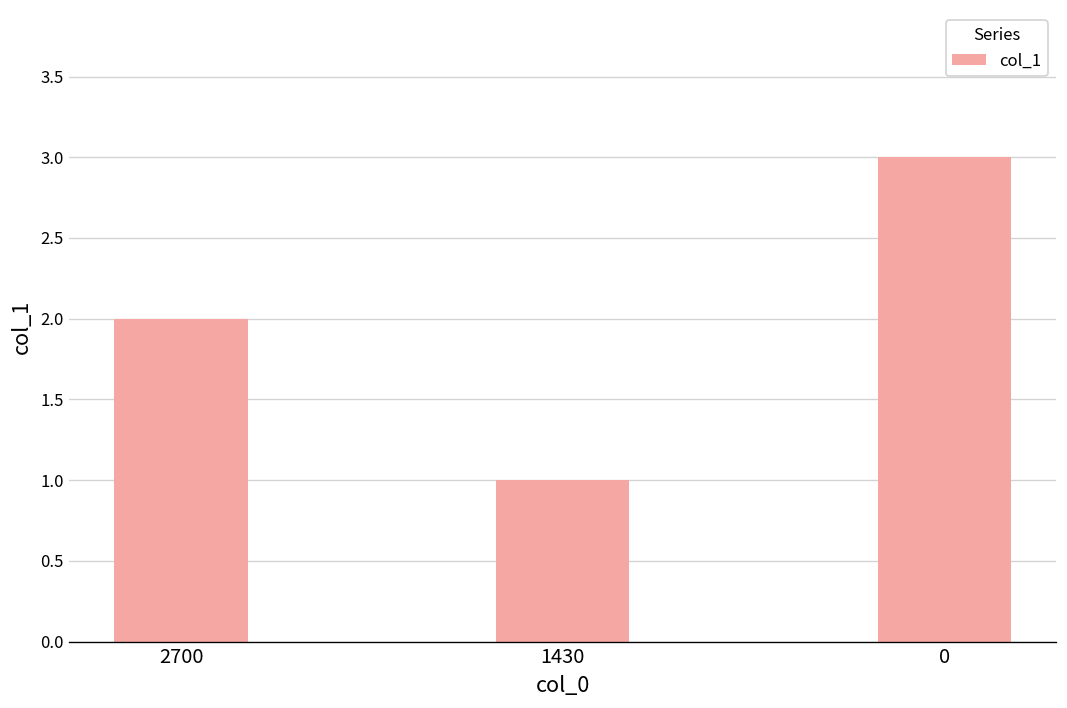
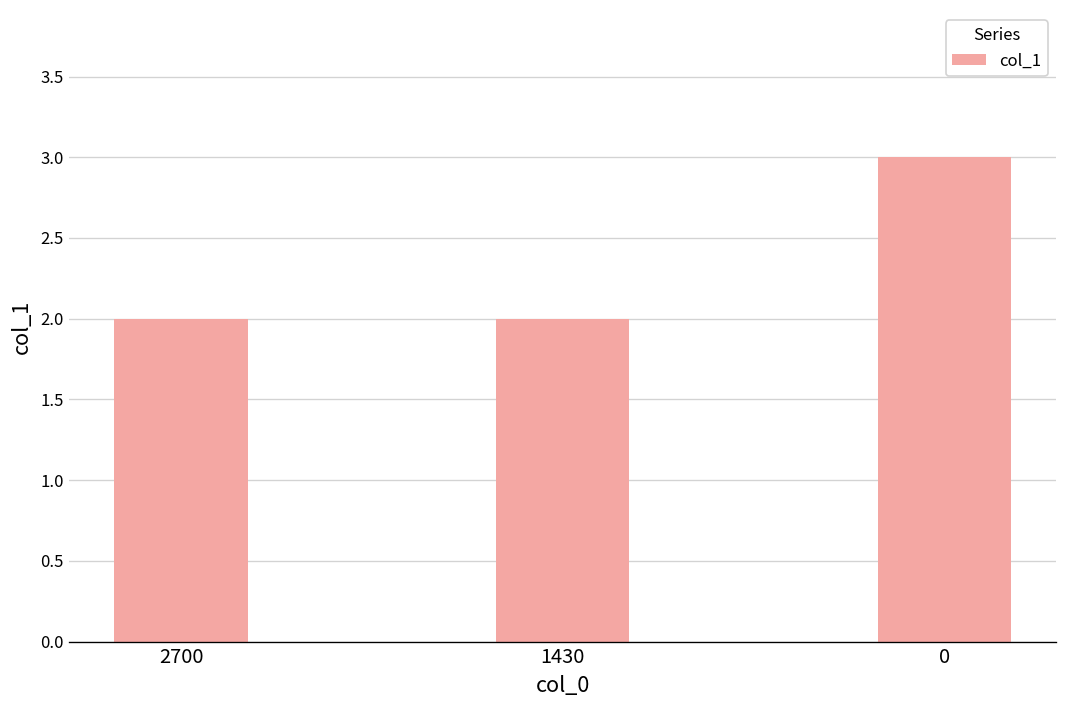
1430: 1 -> 2
